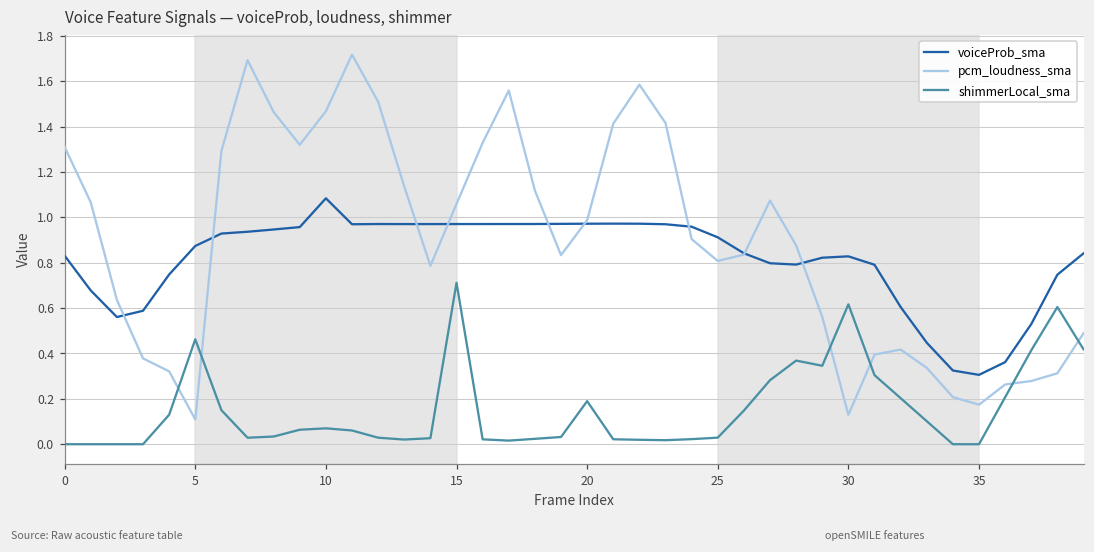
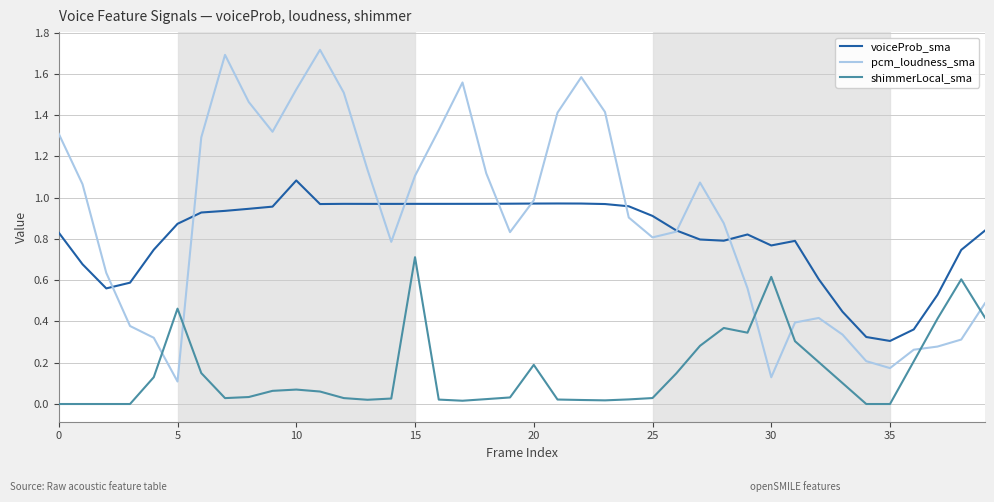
pcm_loudness_sma, 10: 1.47 -> 1.52
pcm_loudness_sma, 15: 1.06 -> 1.11
voiceProb_sma, 30: 0.83 -> 0.77
